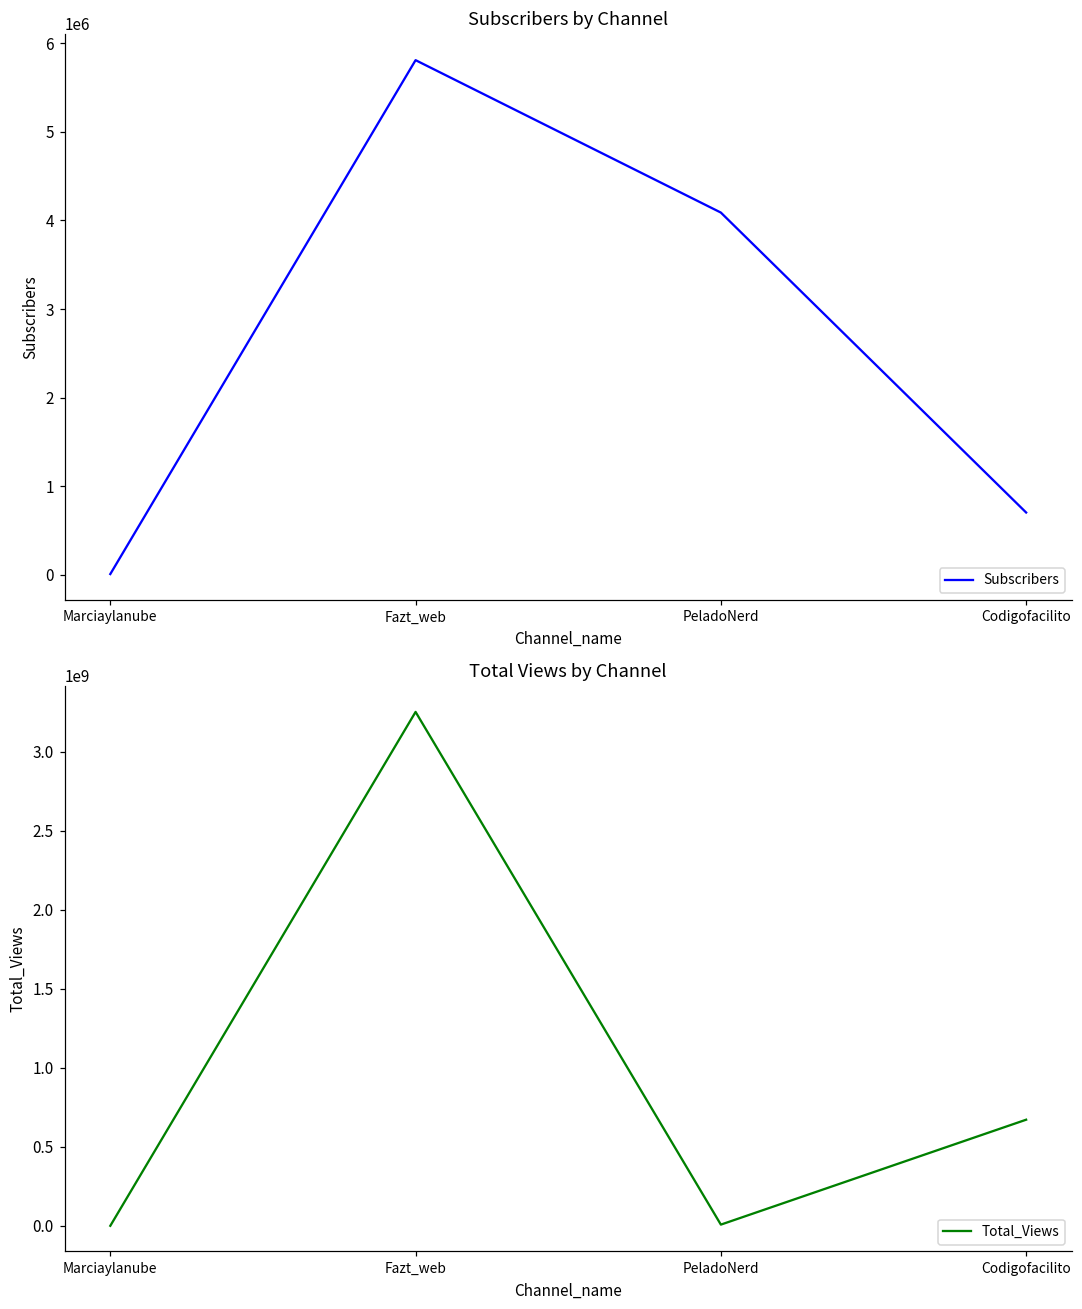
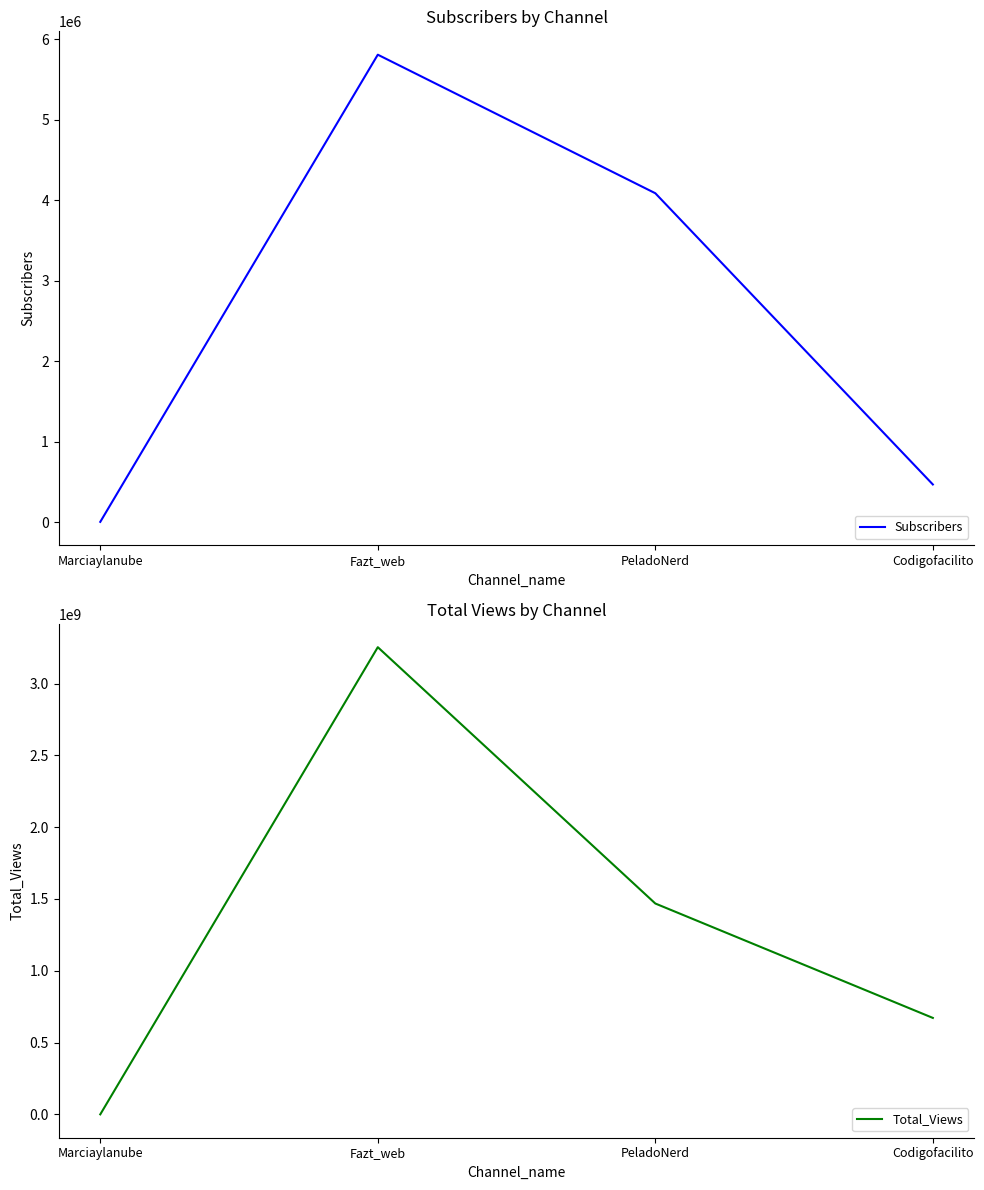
Subscribers by Channel, Codigofacilito: 700000 -> 500000
Total Views by Channel, PeladoNerd: 10000000 -> 1470000000
